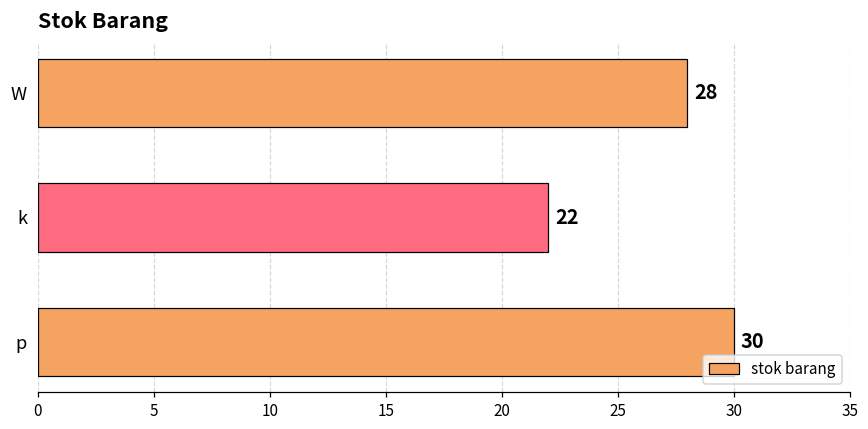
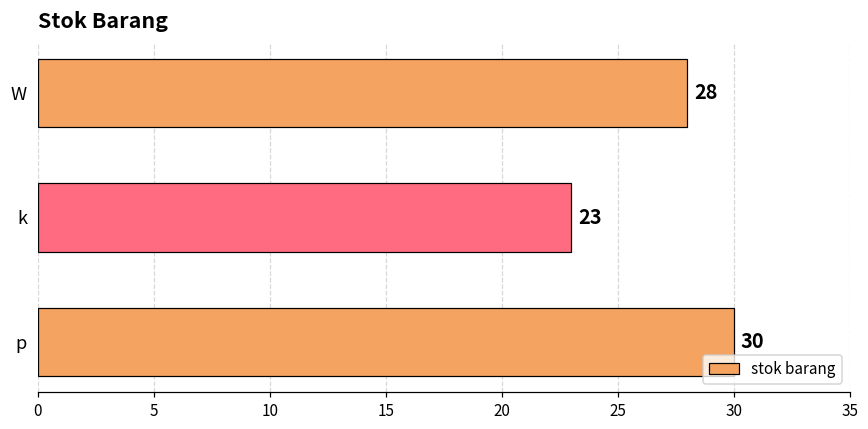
k: 22 -> 23
